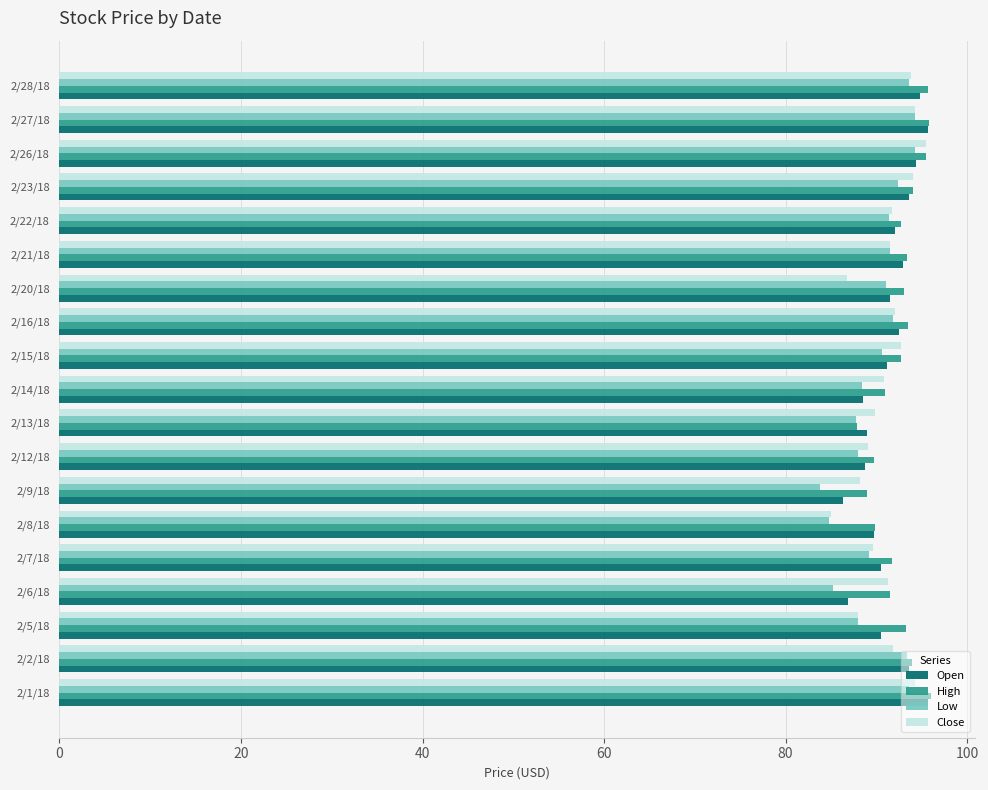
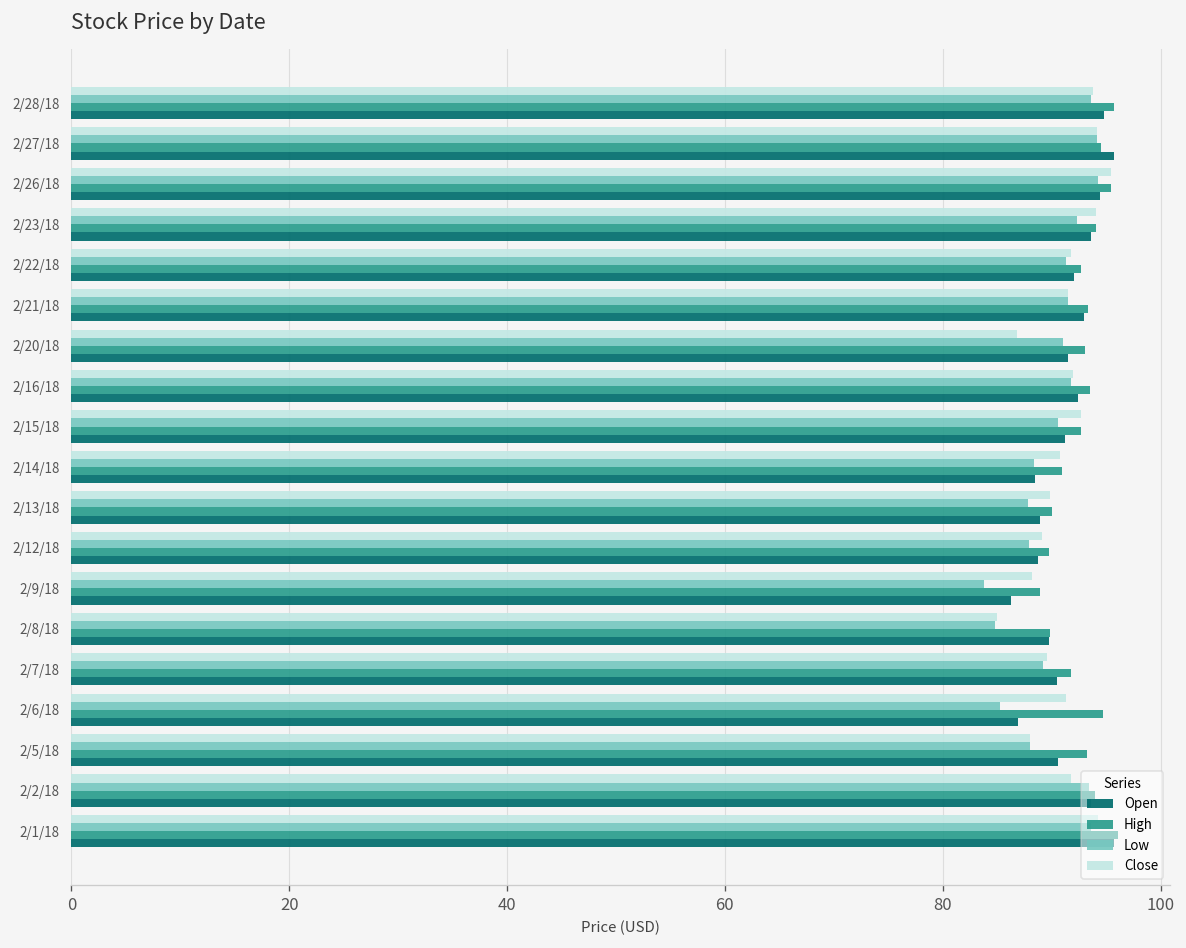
High, 2/27/18: 96 -> 94
High, 2/13/18: 88 -> 90
High, 2/6/18: 91 -> 95
